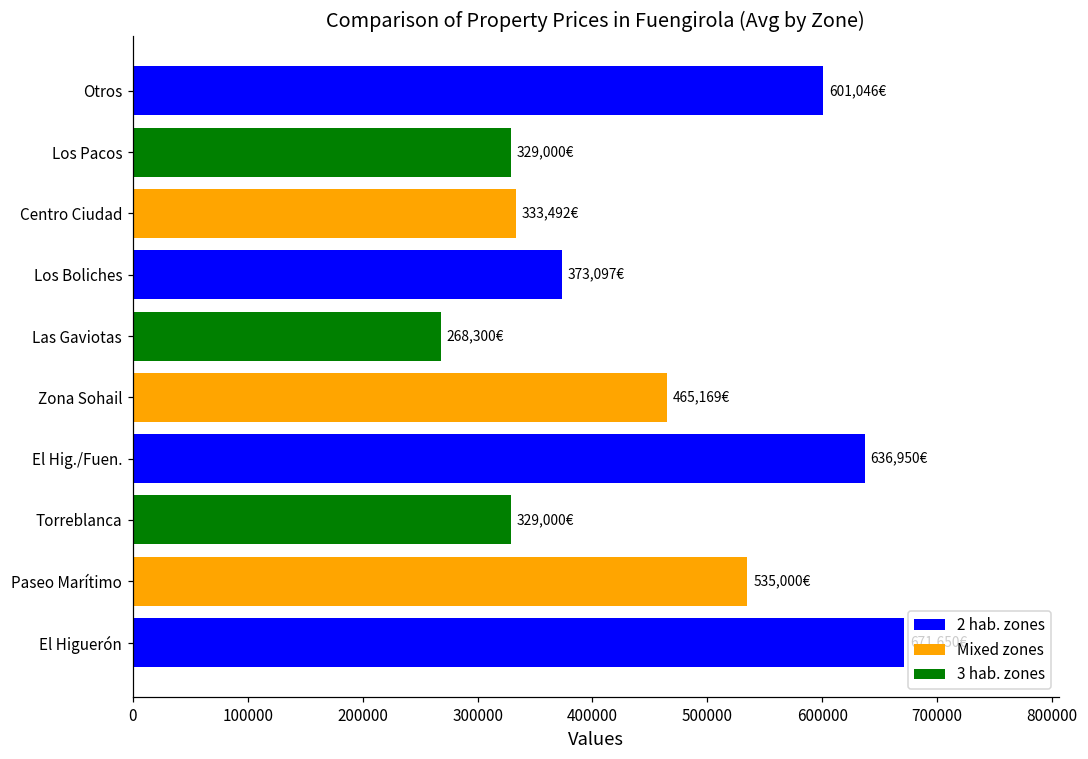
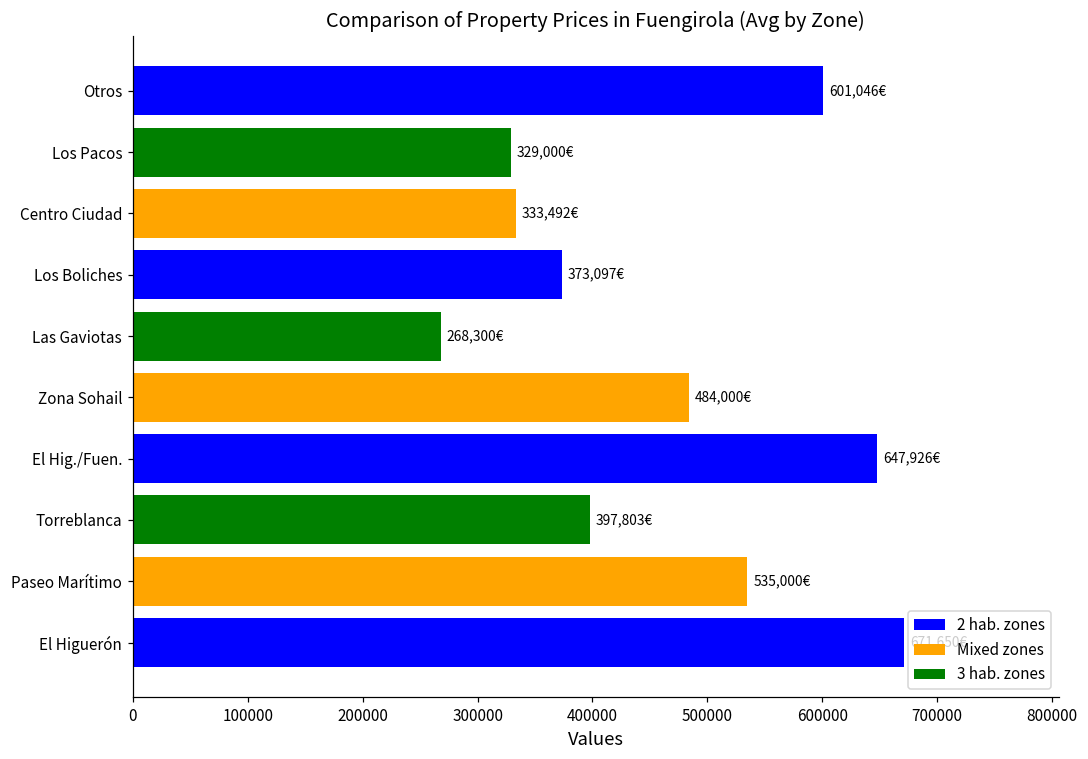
Zona Sohail: 465,169€ -> 484,000€
El Hig./Fuen.: 636,950€ -> 647,926€
Torreblanca: 329,000€ -> 397,803€
